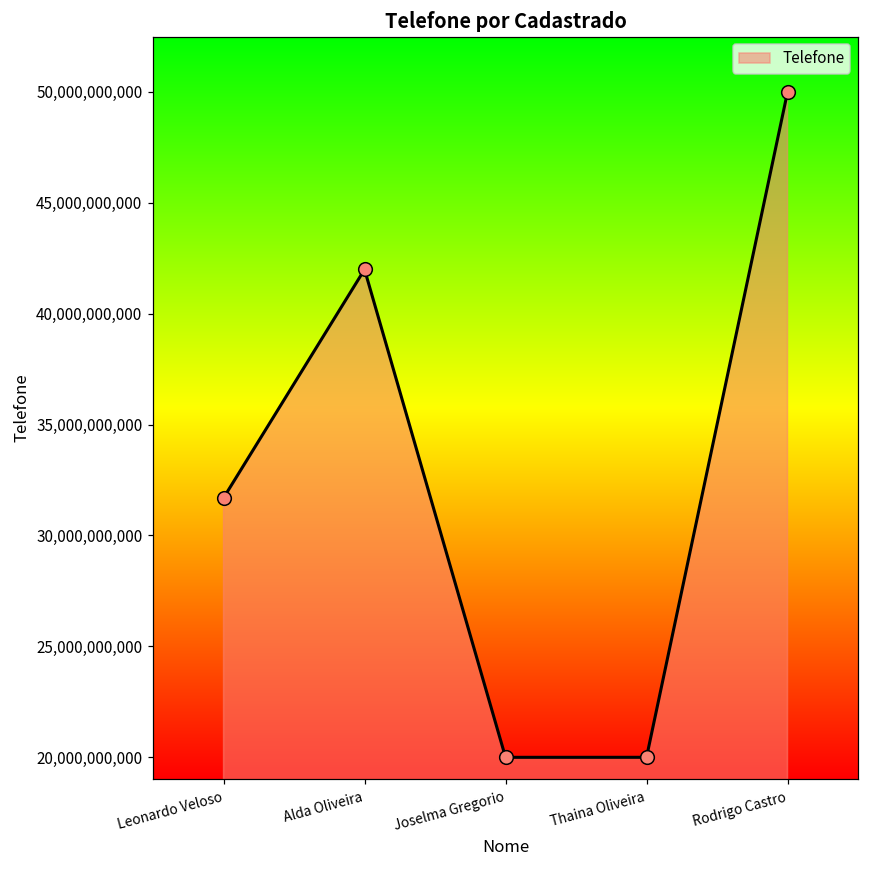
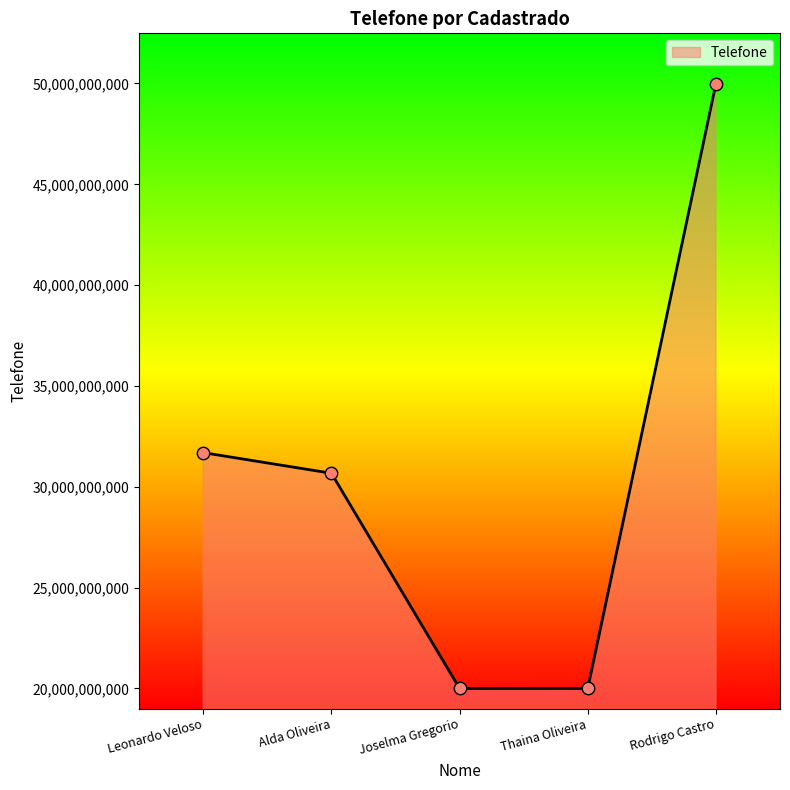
Alda Oliveira: 42,000,000,000 -> 30,700,000,000
